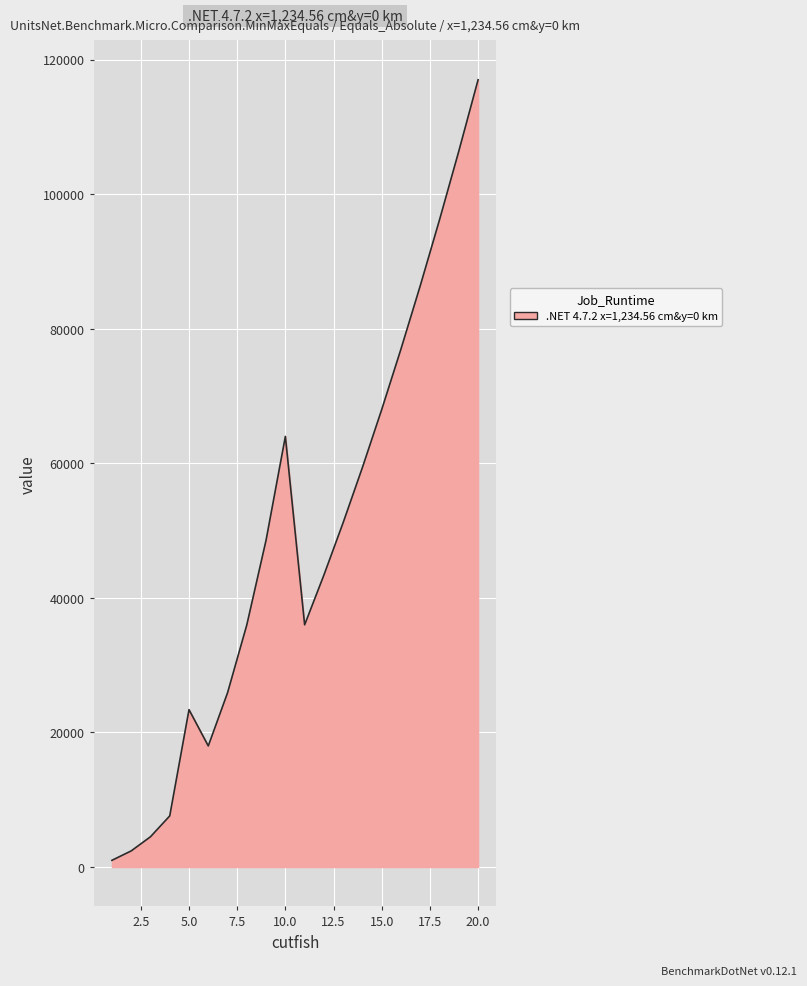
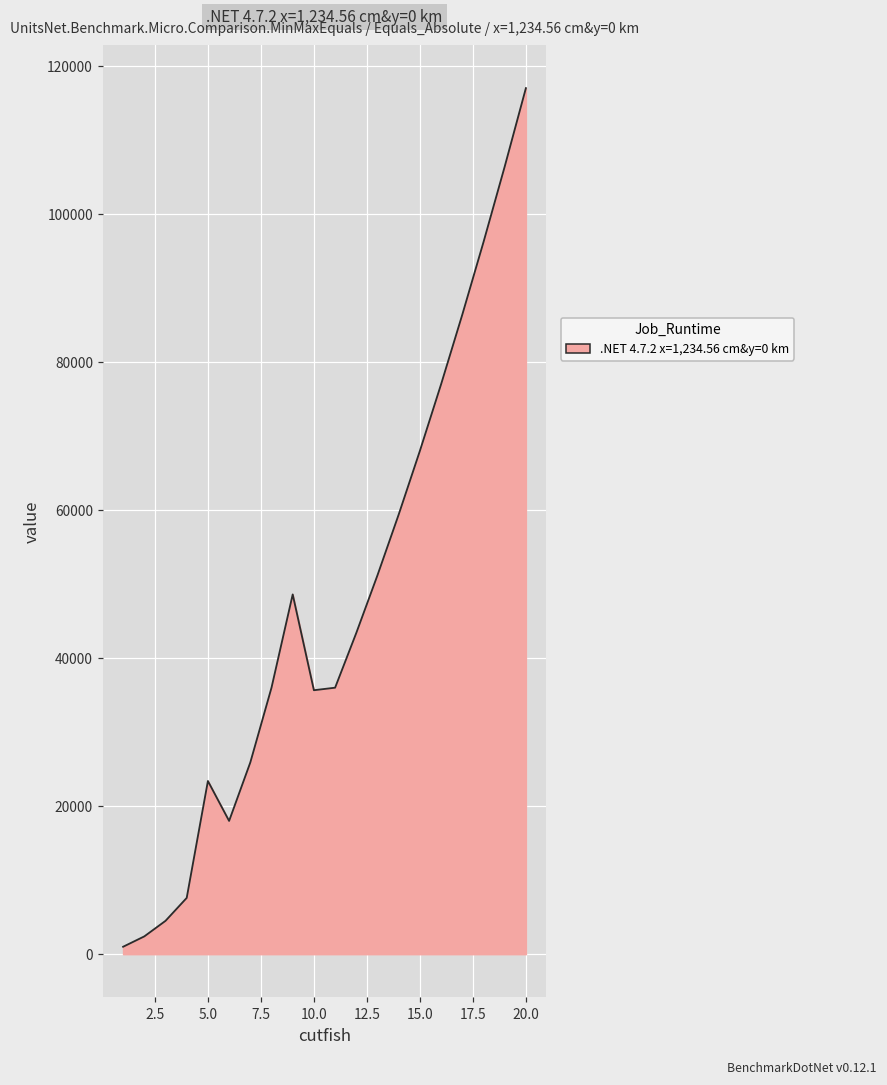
10.0: 64000 -> 36000
